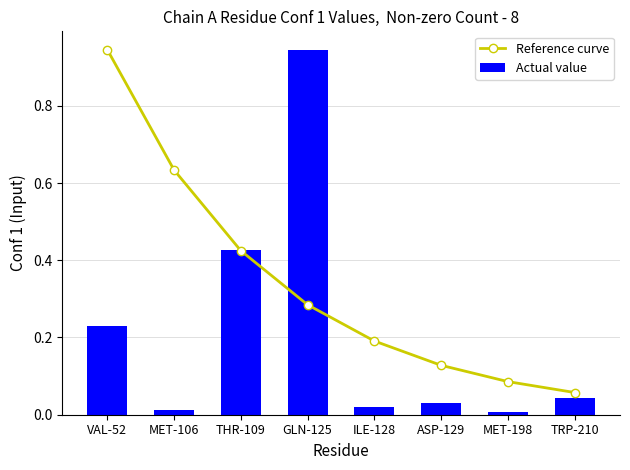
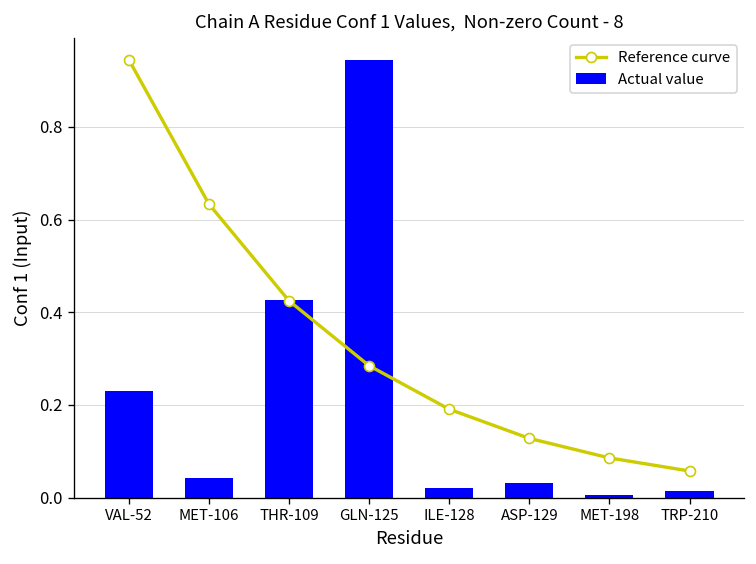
Actual value, MET-106: 0.01 -> 0.04
Actual value, TRP-210: 0.04 -> 0.01
